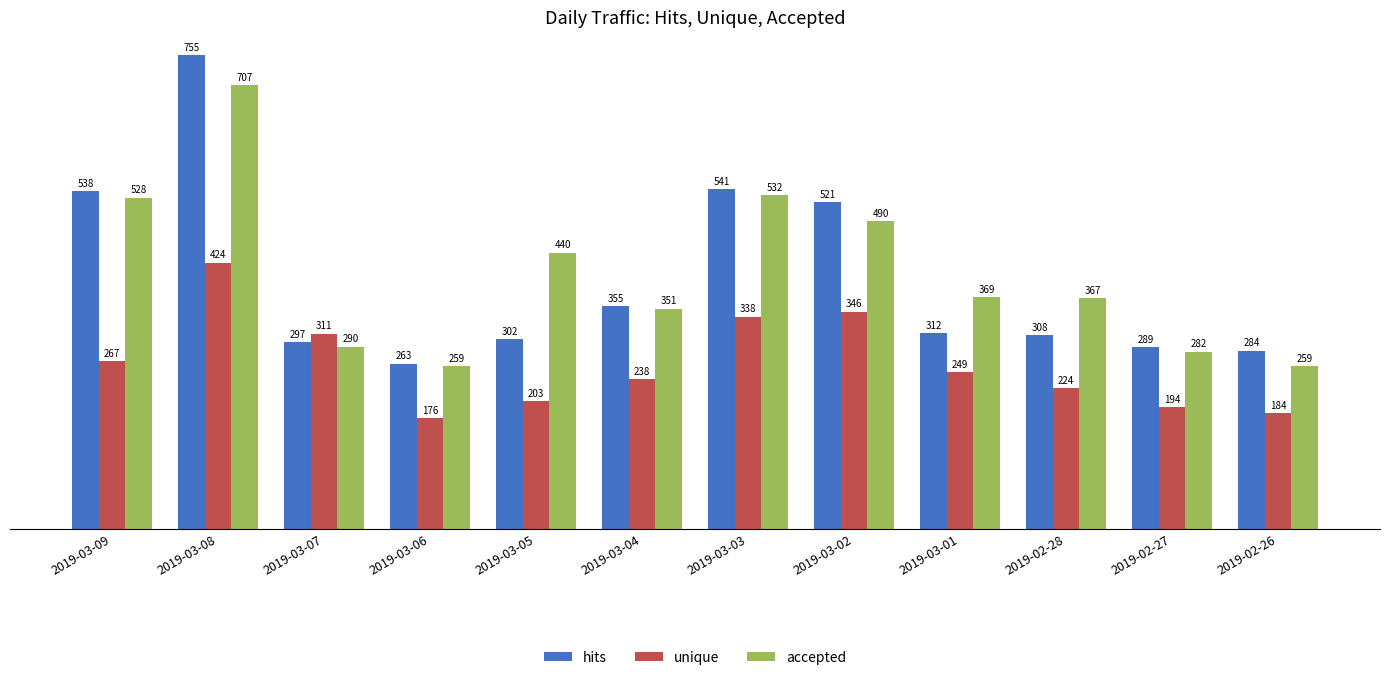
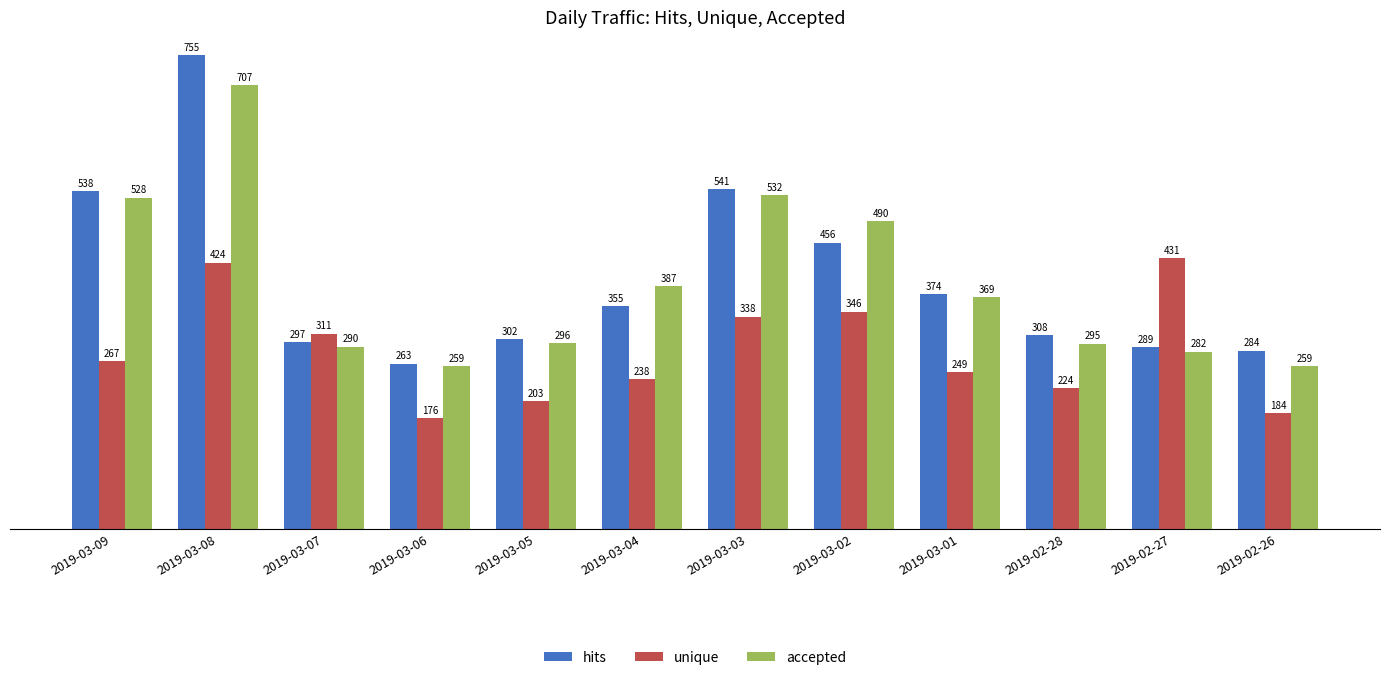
accepted, 2019-03-05: 440 -> 296
accepted, 2019-03-04: 351 -> 387
hits, 2019-03-02: 521 -> 456
hits, 2019-03-01: 312 -> 374
accepted, 2019-02-28: 367 -> 295
unique, 2019-02-27: 194 -> 431
